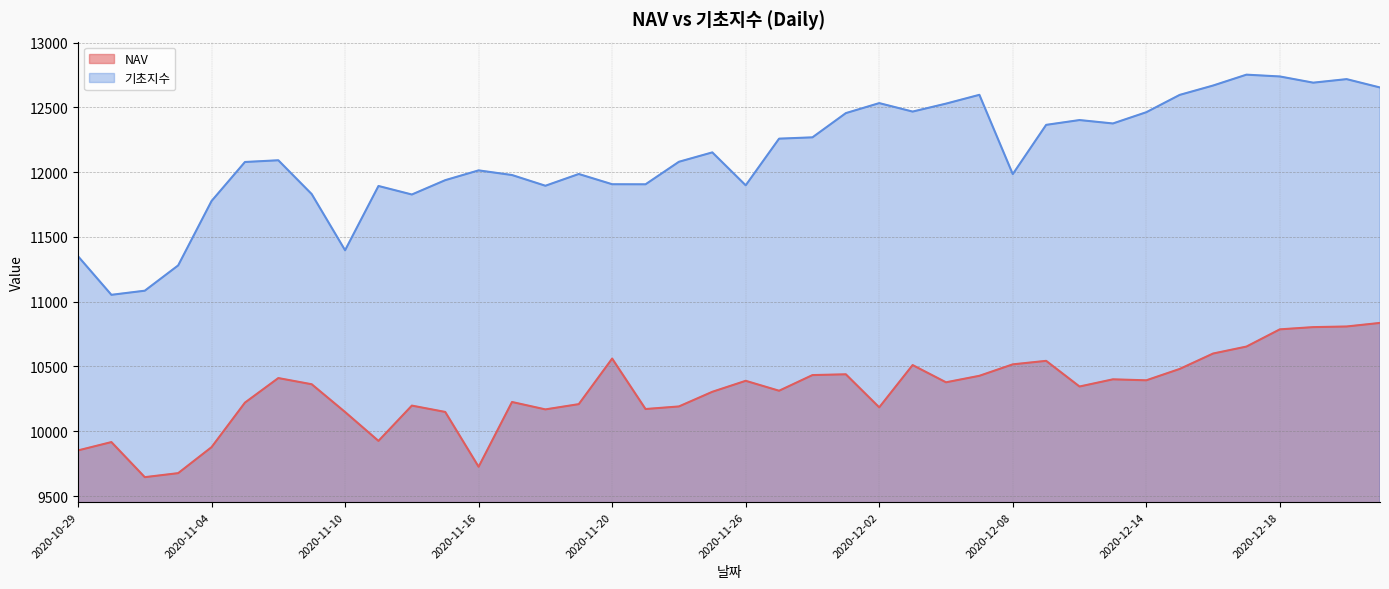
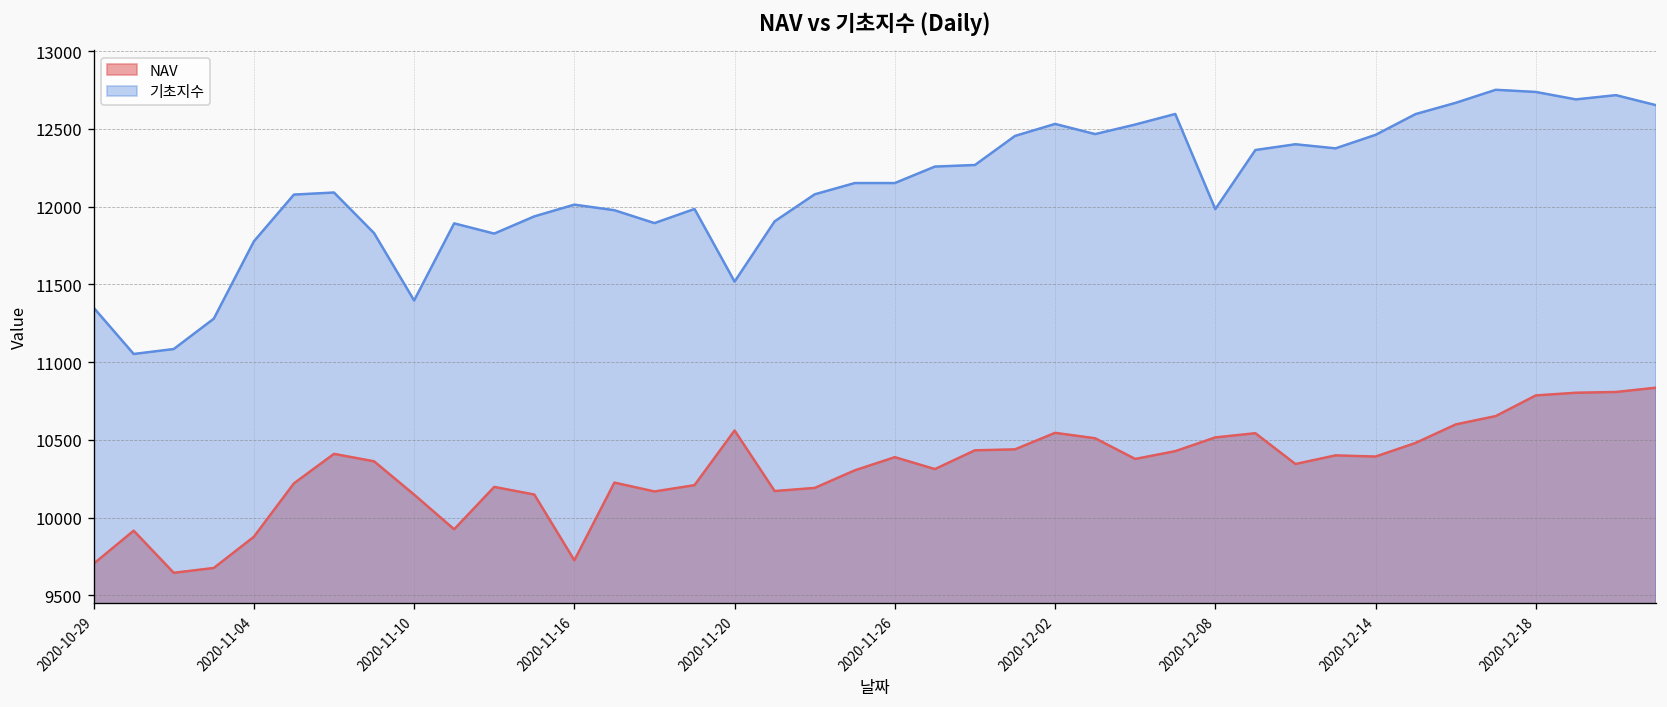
NAV, 2020-10-29: 9850 -> 9700
기초지수, 2020-11-20: 11910 -> 11520
기초지수, 2020-11-26: 11900 -> 12150
NAV, 2020-12-02: 10180 -> 10550
